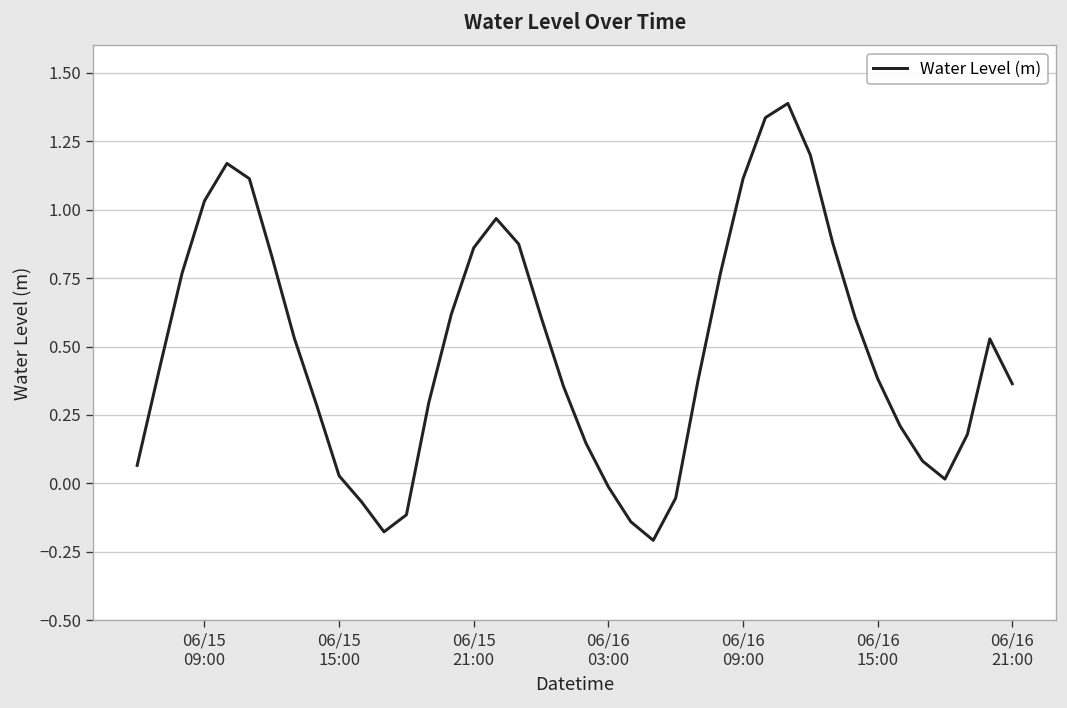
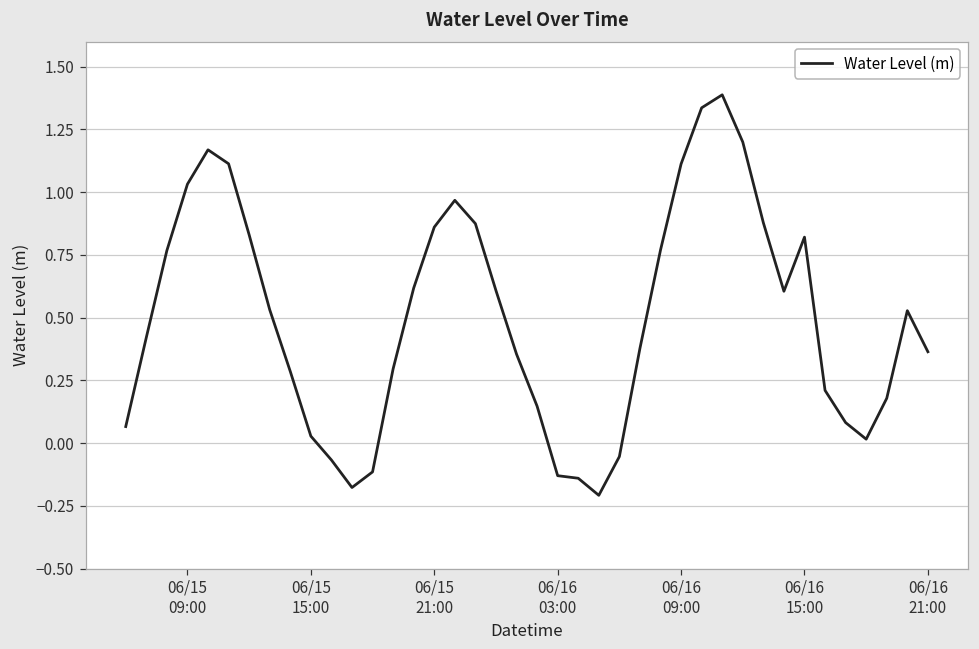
06/16 03:00: -0.01 -> -0.13
06/16 15:00: 0.38 -> 0.82
